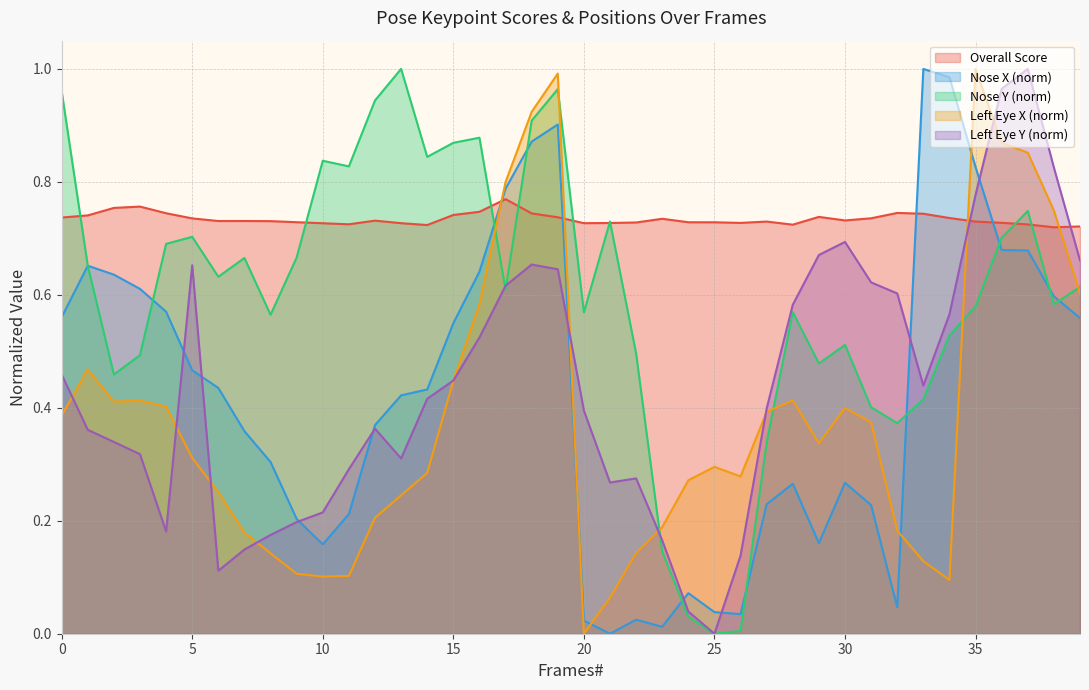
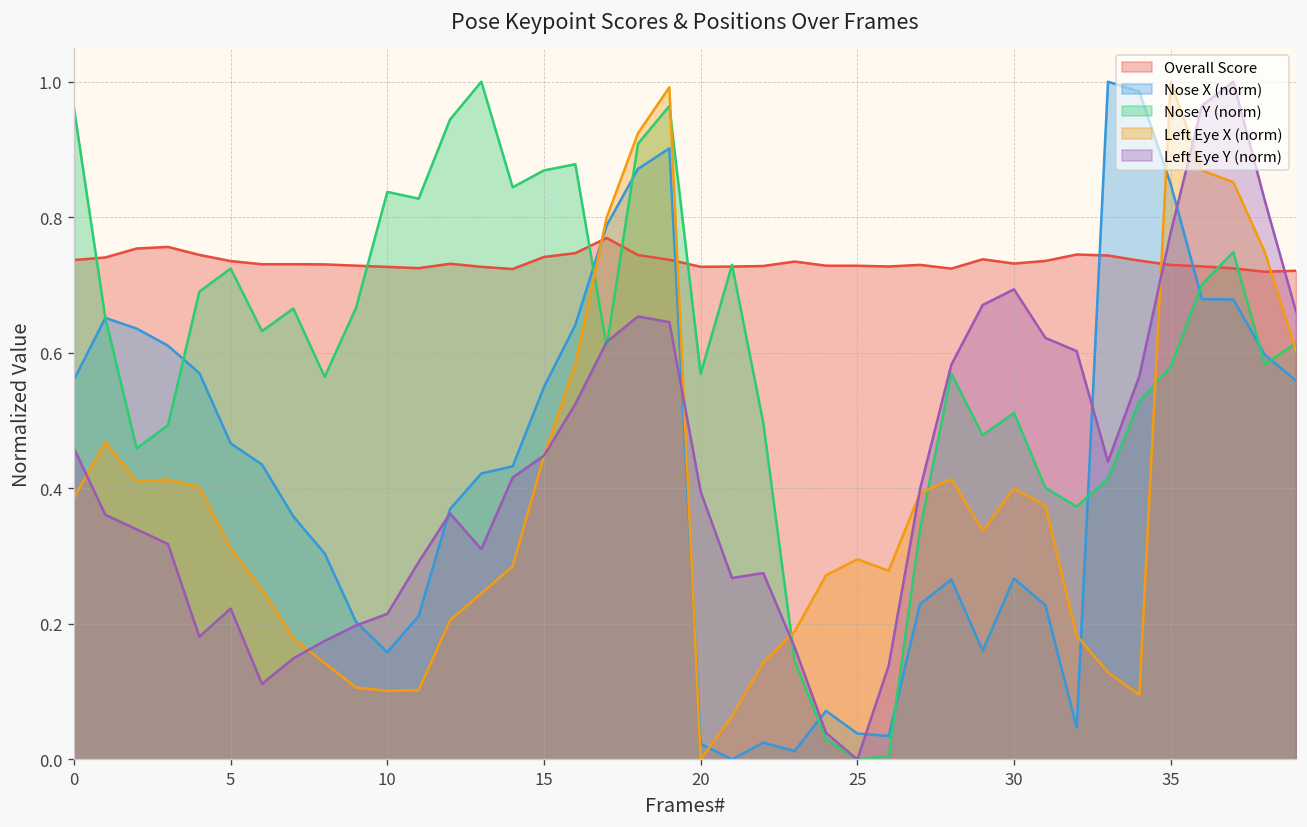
Nose Y (norm), 5: 0.70 -> 0.72
Left Eye Y (norm), 5: 0.65 -> 0.22
Nose X (norm), 35: 0.83 -> 0.85
